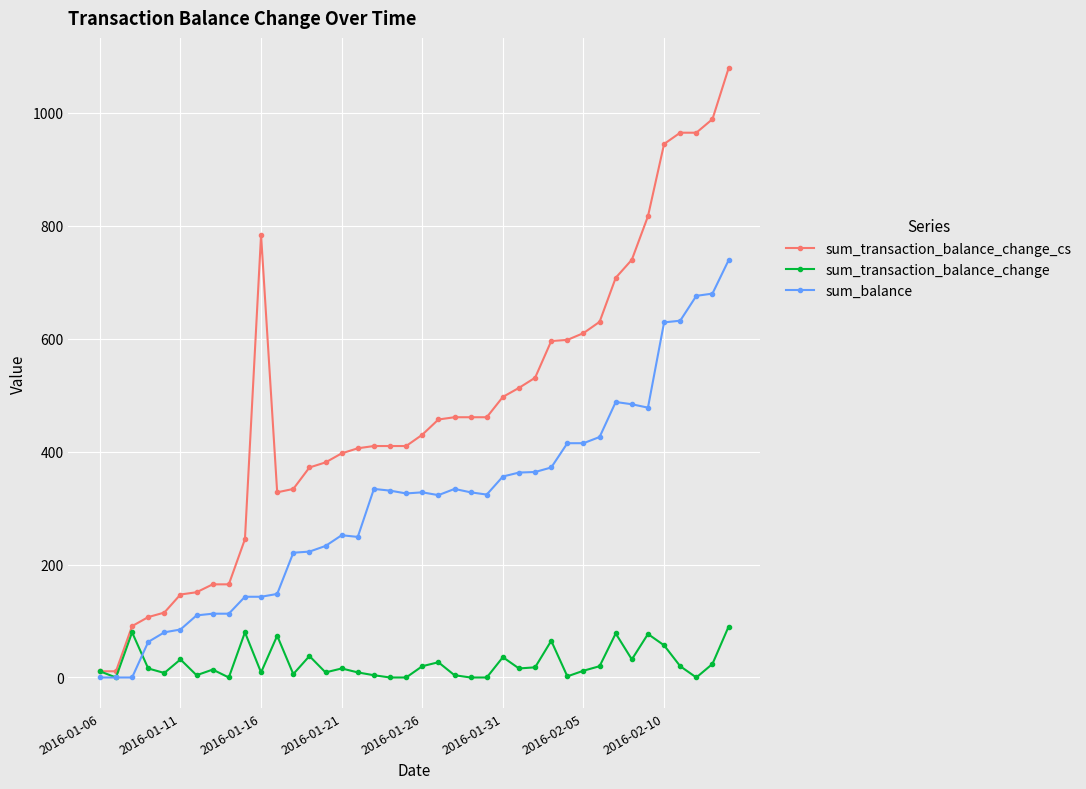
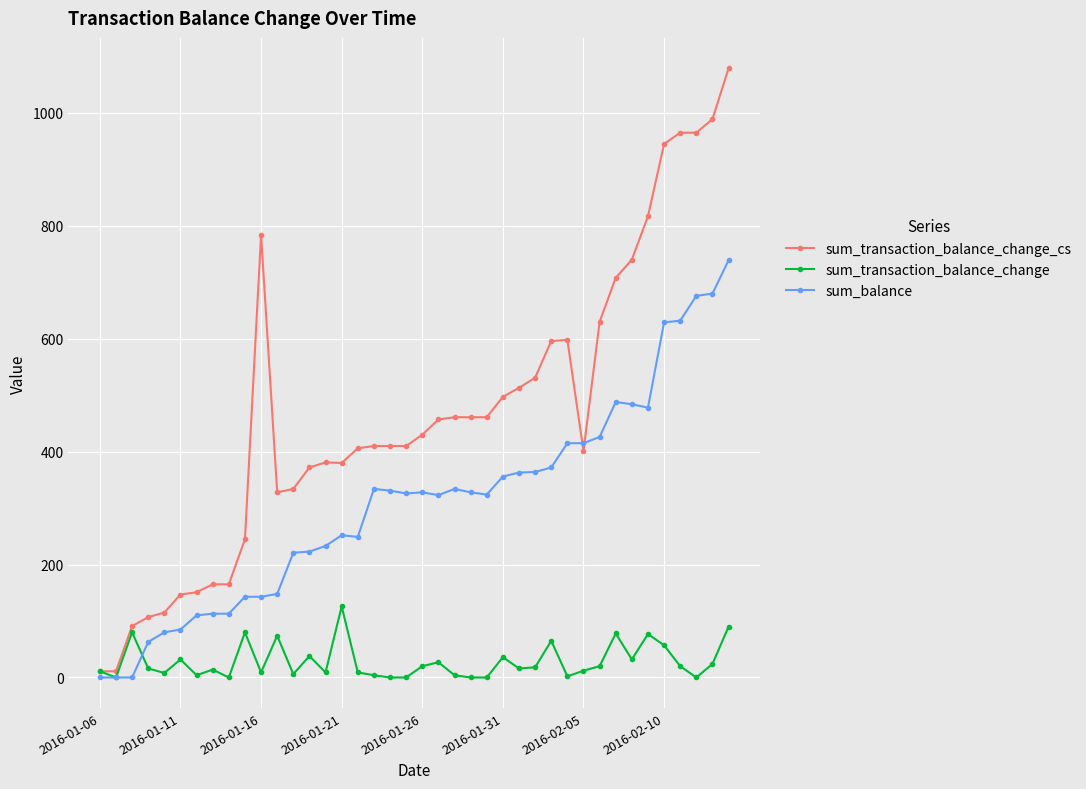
sum_transaction_balance_change_cs, 2016-01-21: 400 -> 380
sum_transaction_balance_change, 2016-01-21: 20 -> 130
sum_transaction_balance_change_cs, 2016-02-05: 610 -> 400
